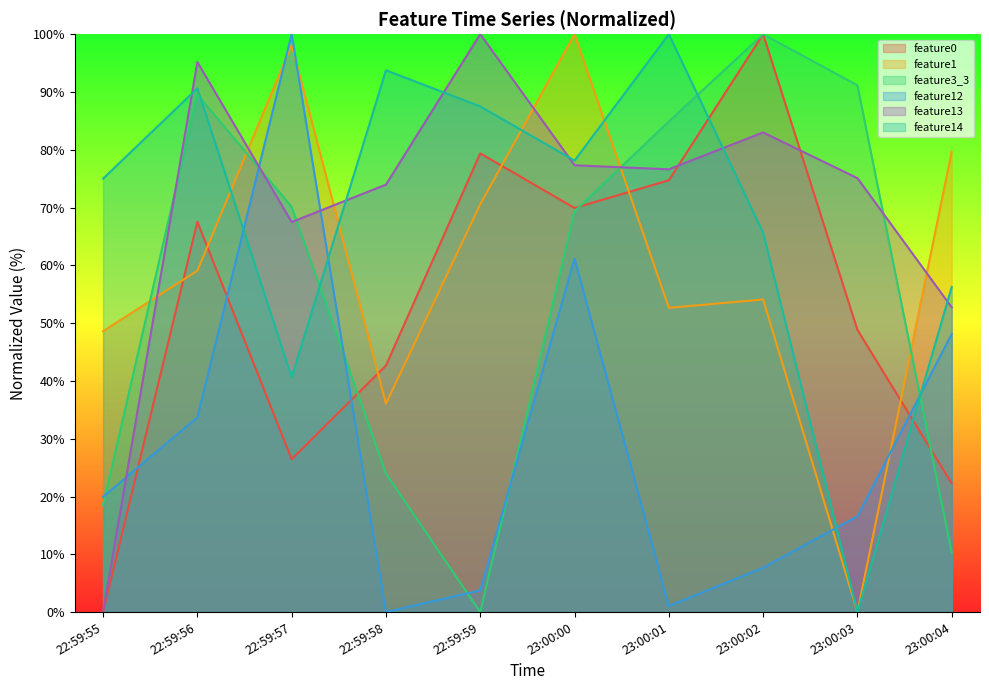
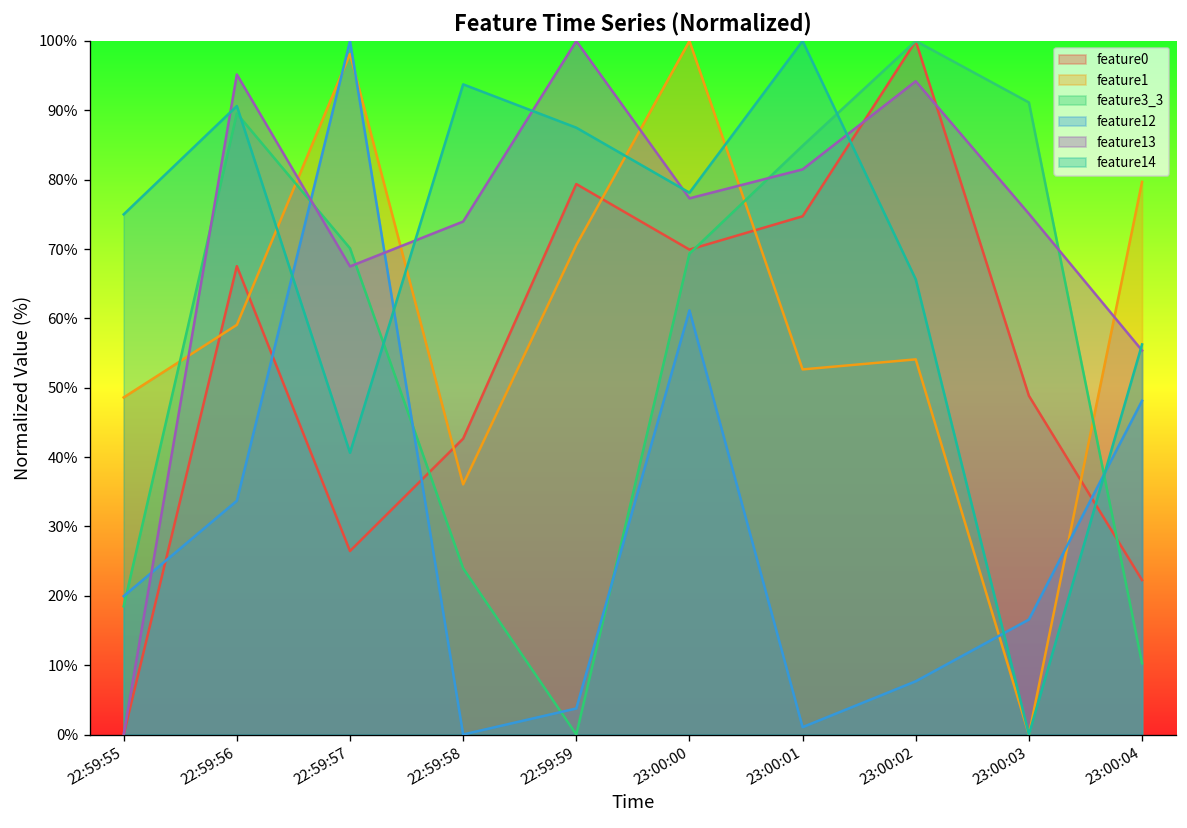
feature13, 23:00:01: 77% -> 81%
feature13, 23:00:02: 83% -> 94%
feature13, 23:00:04: 53% -> 55%
